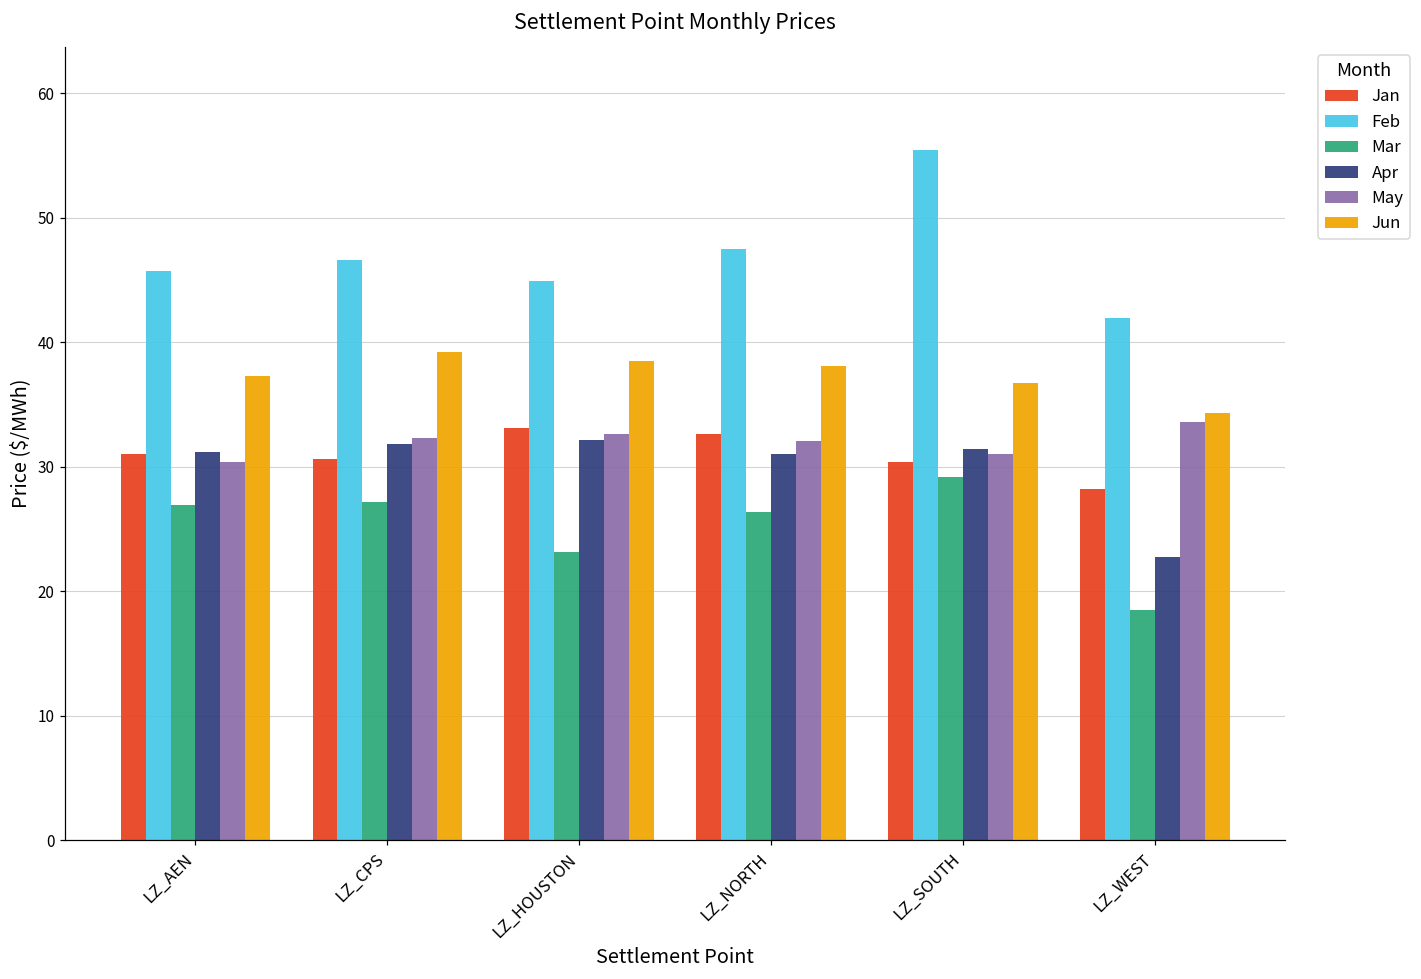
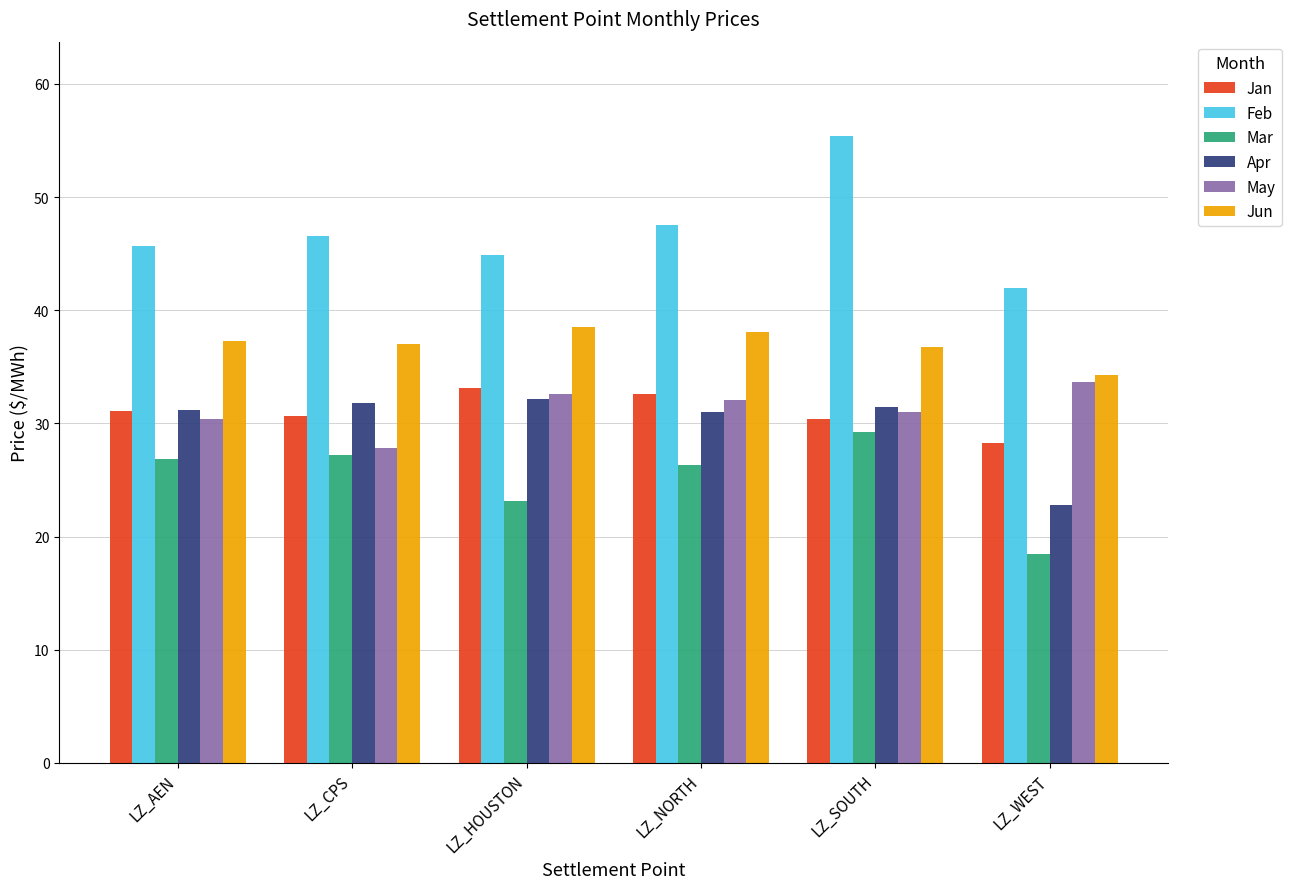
May, LZ_CPS: 32.3 -> 27.9
Jun, LZ_CPS: 39.3 -> 37.0
